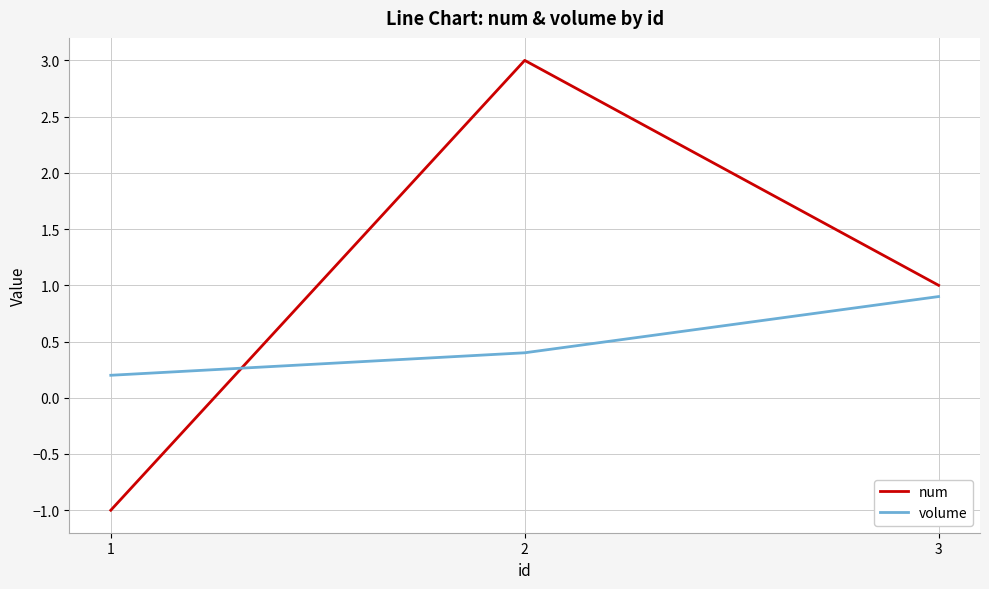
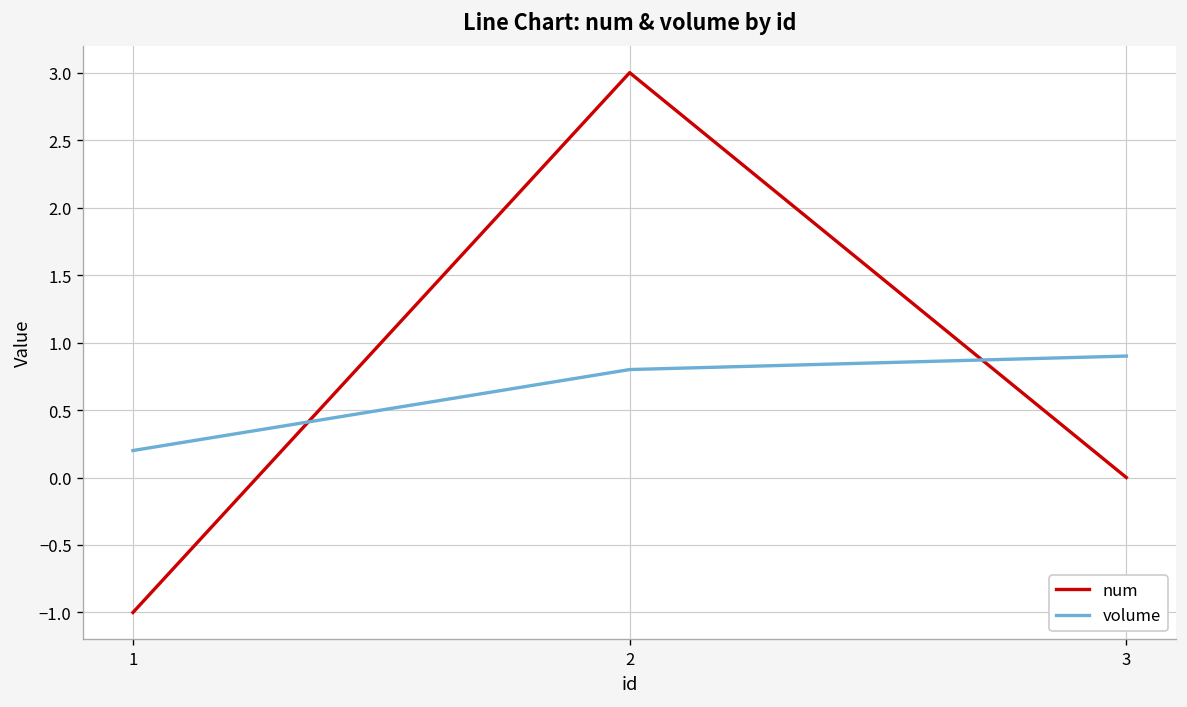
volume, 2: 0.4 -> 0.8
num, 3: 1 -> 0
